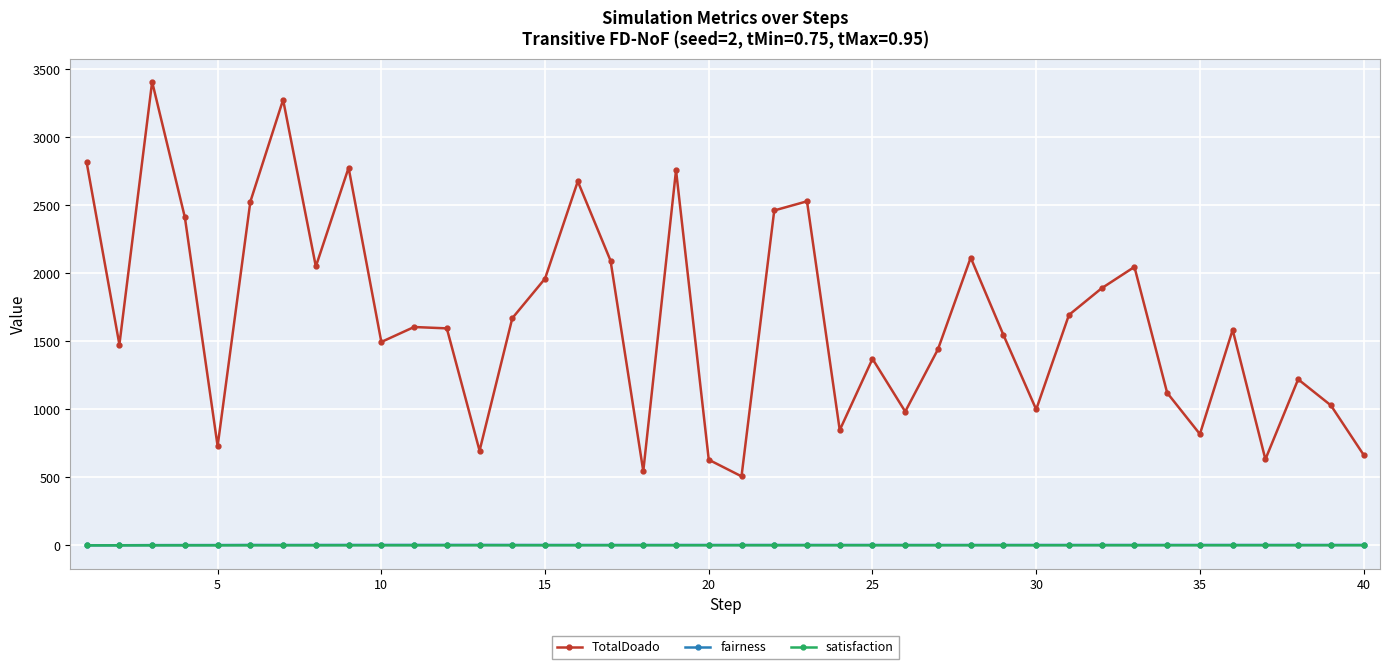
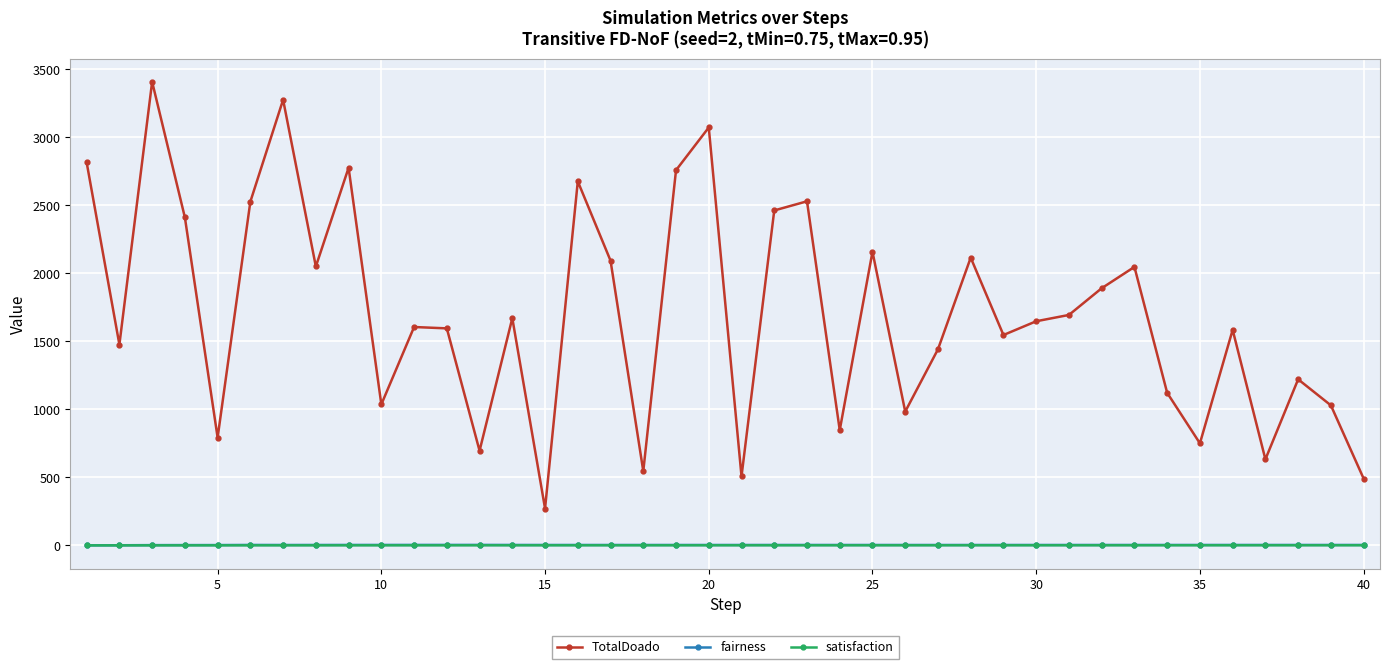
TotalDoado, 5: 730 -> 790
TotalDoado, 10: 1500 -> 1040
TotalDoado, 15: 1960 -> 270
TotalDoado, 20: 630 -> 3070
TotalDoado, 25: 1370 -> 2160
TotalDoado, 30: 1000 -> 1650
TotalDoado, 35: 820 -> 750
TotalDoado, 40: 660 -> 490
